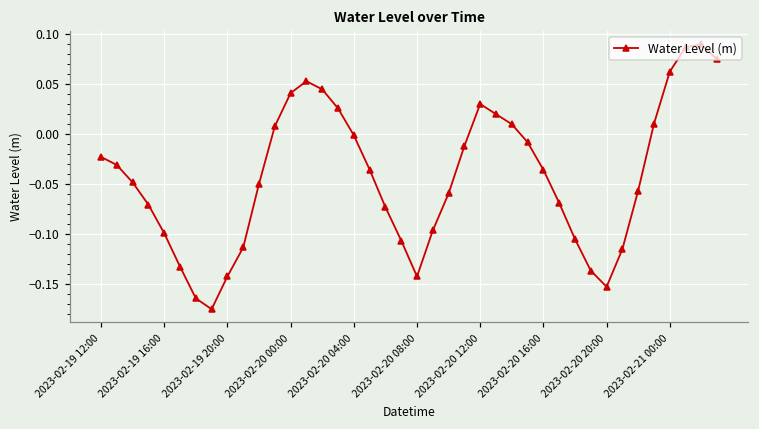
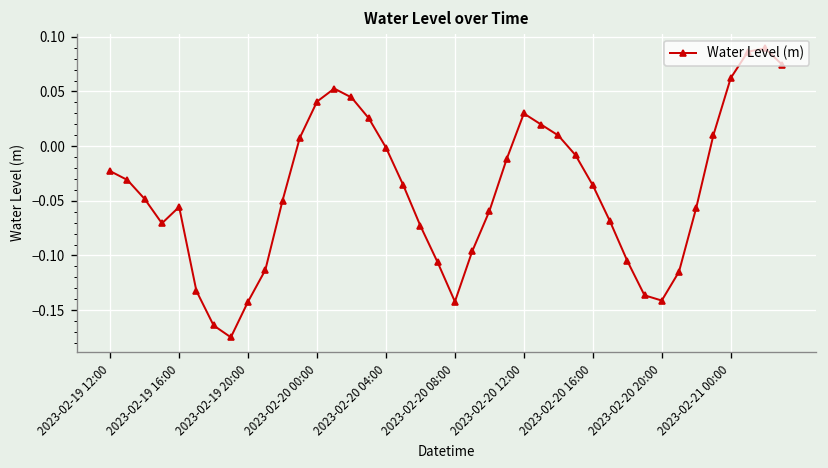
2023-02-19 16:00: -0.10 -> -0.06
2023-02-20 20:00: -0.15 -> -0.14
